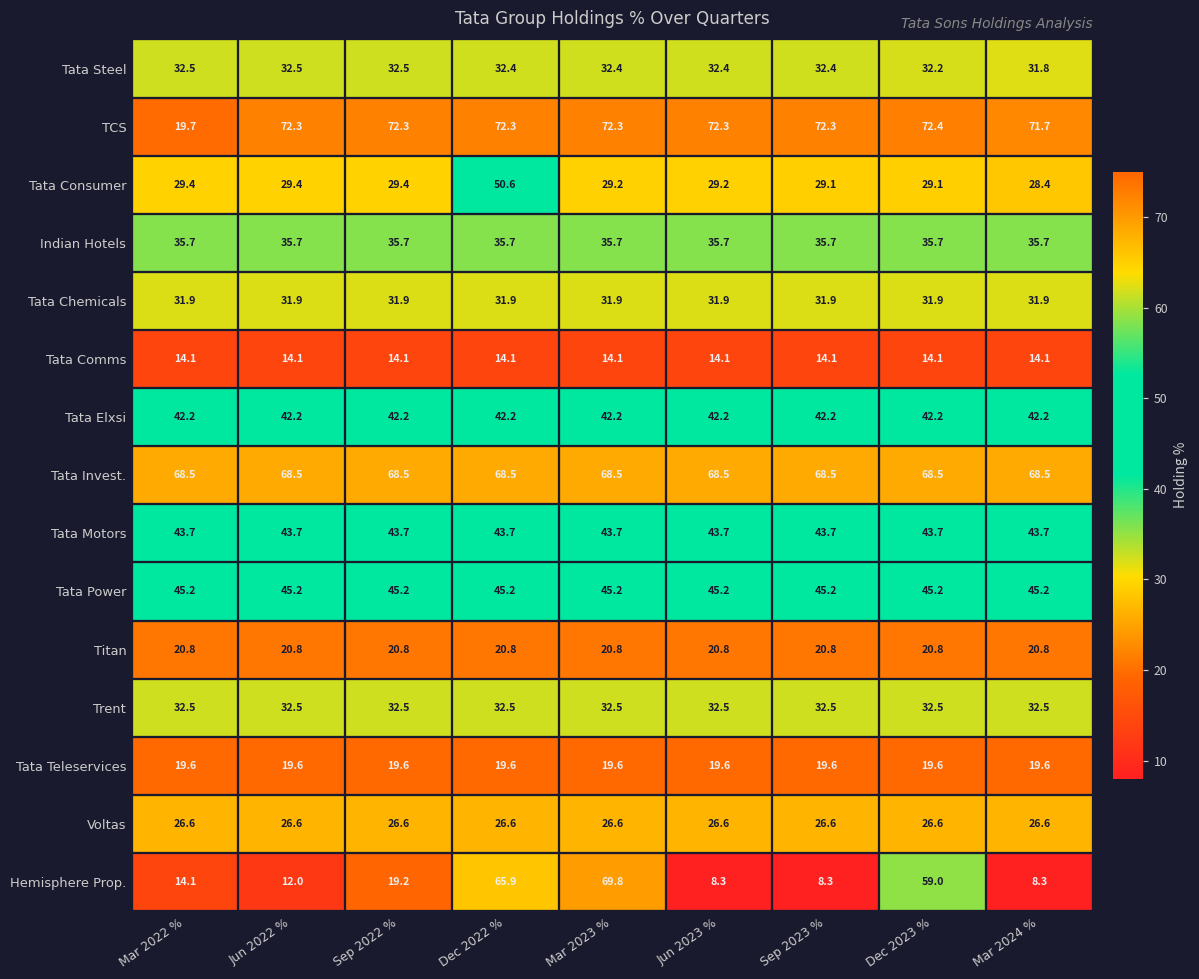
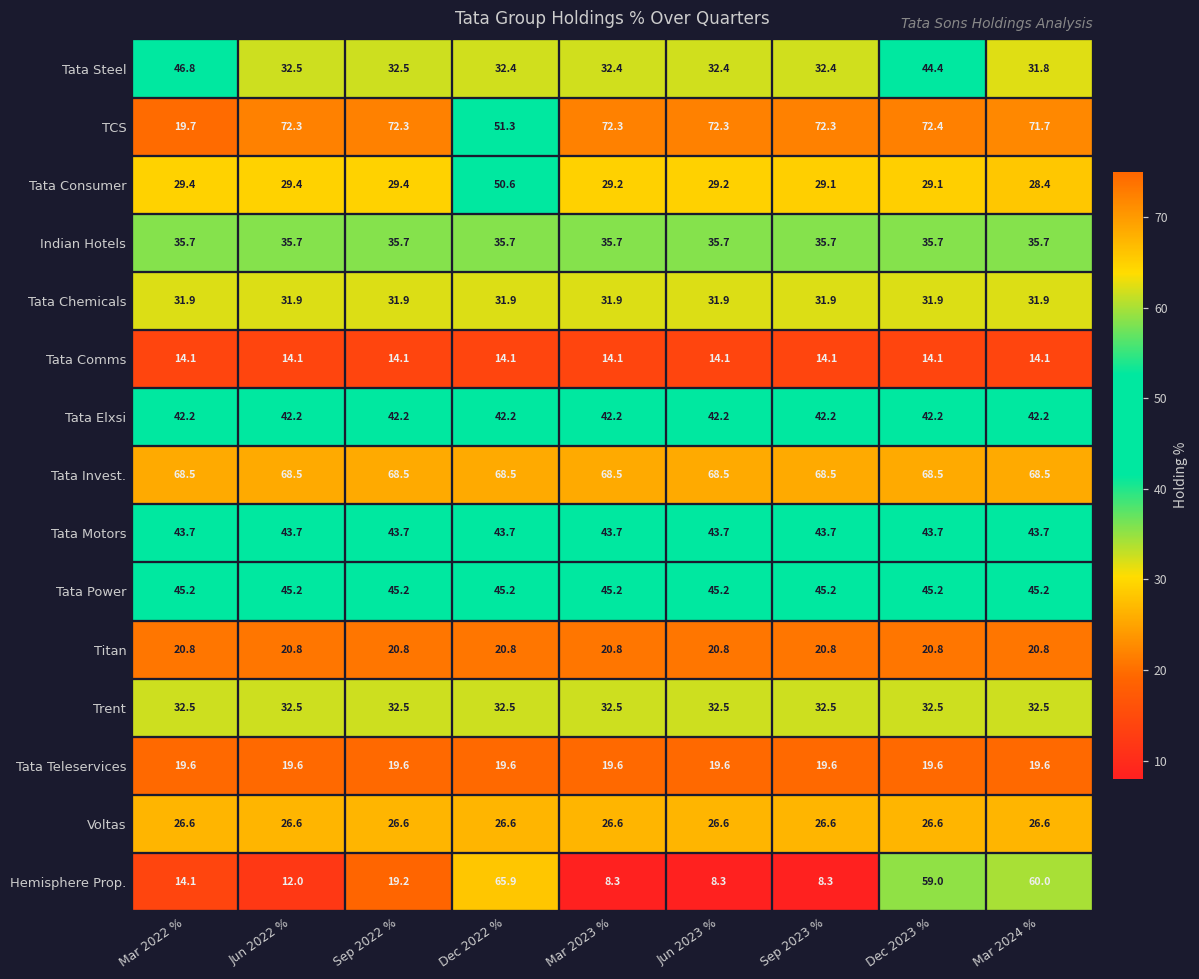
Tata Steel, Mar 2022 %: 32.5 -> 46.8
Tata Steel, Dec 2023 %: 32.2 -> 44.4
TCS, Dec 2022 %: 72.3 -> 51.3
Hemisphere Prop., Mar 2023 %: 69.8 -> 8.3
Hemisphere Prop., Mar 2024 %: 8.3 -> 60.0
